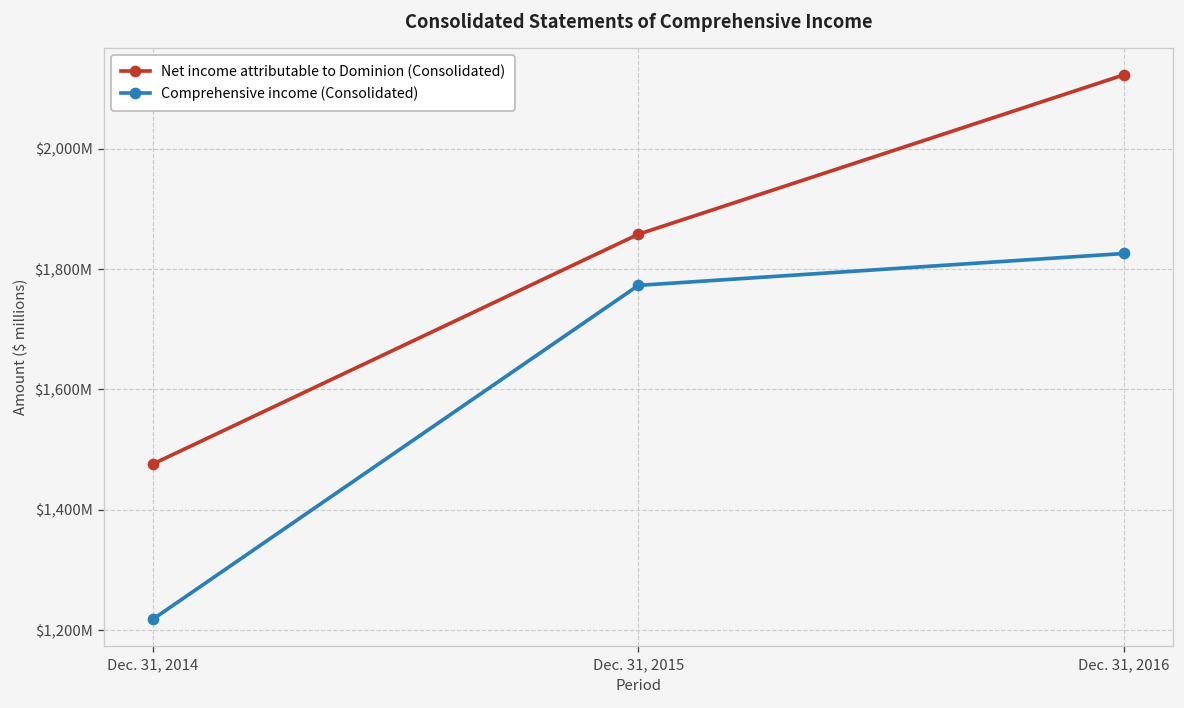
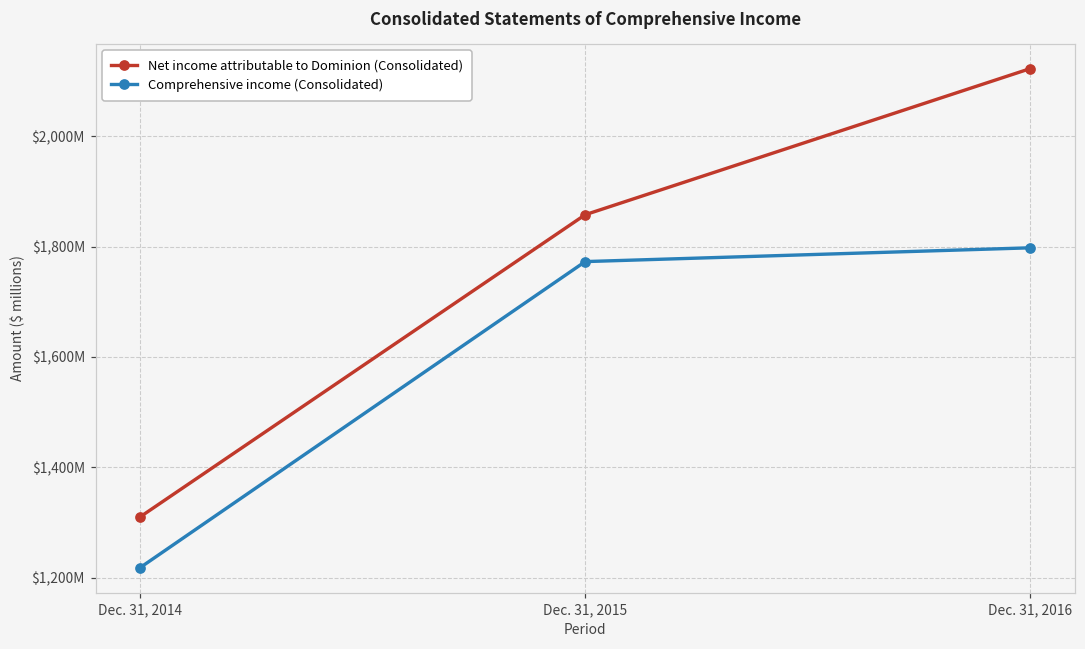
Net income attributable to Dominion (Consolidated), Dec. 31, 2014: $1,480,000,000 -> $1,310,000,000
Comprehensive income (Consolidated), Dec. 31, 2016: $1,830,000,000 -> $1,800,000,000
